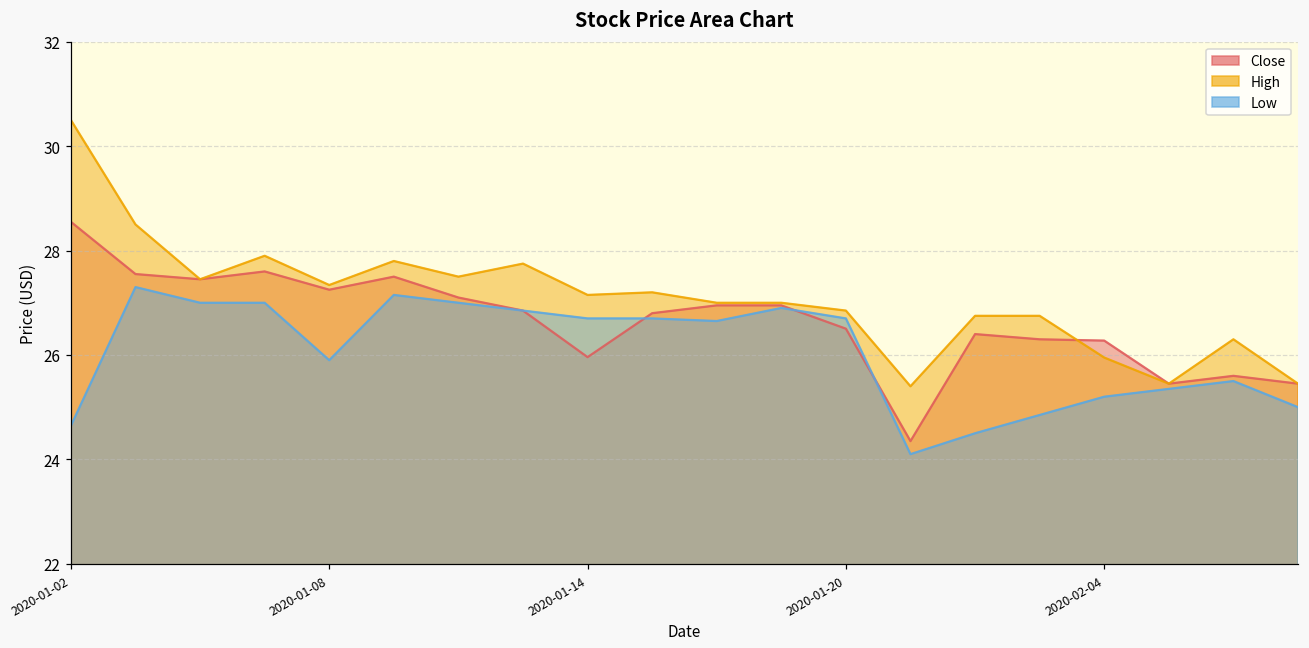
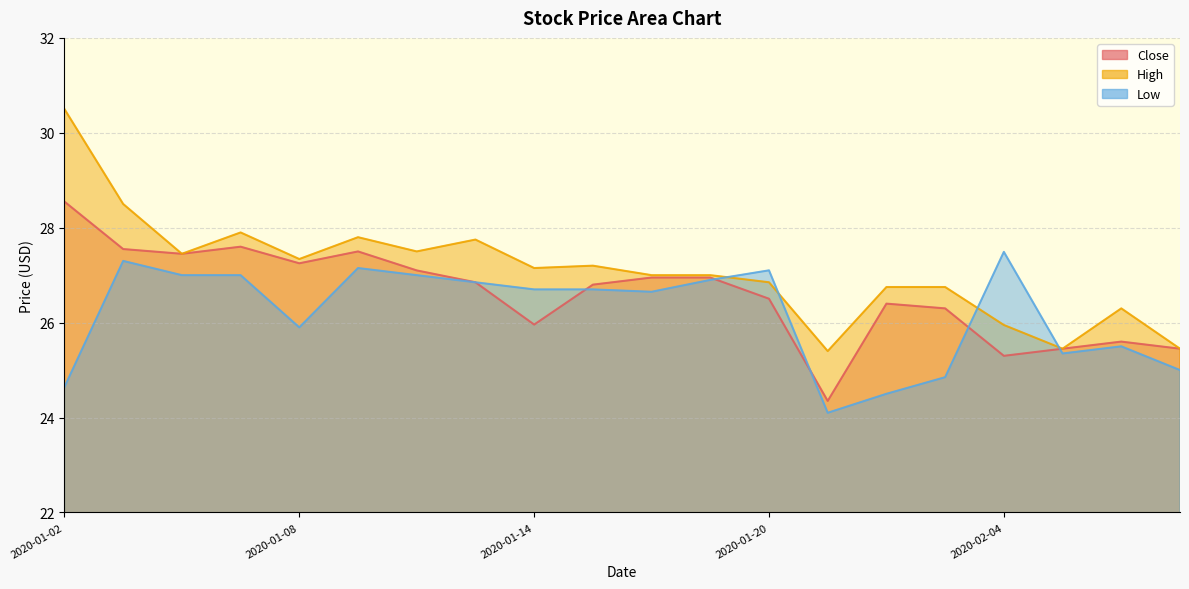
Low, 2020-01-20: 26.7 -> 27.1
Close, 2020-02-04: 26.3 -> 25.3
Low, 2020-02-04: 25.2 -> 27.5
